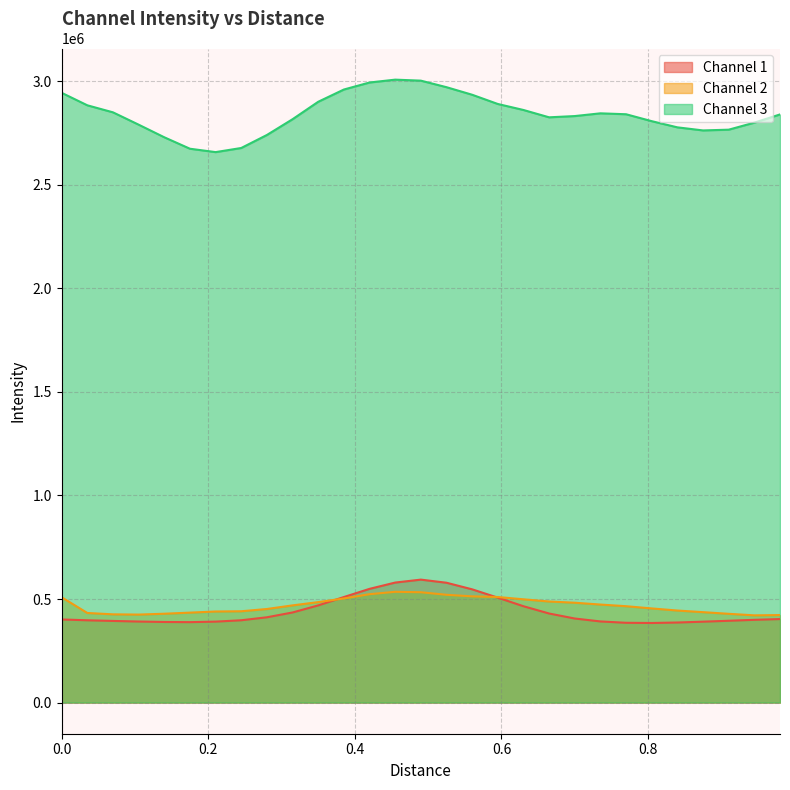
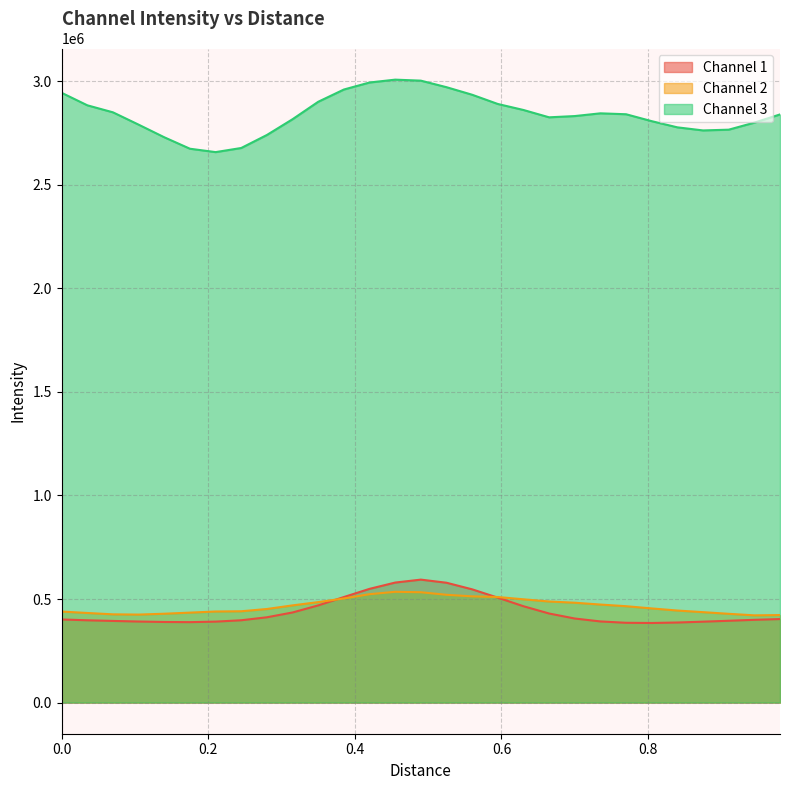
Channel 2, 0.0: 510000 -> 440000
